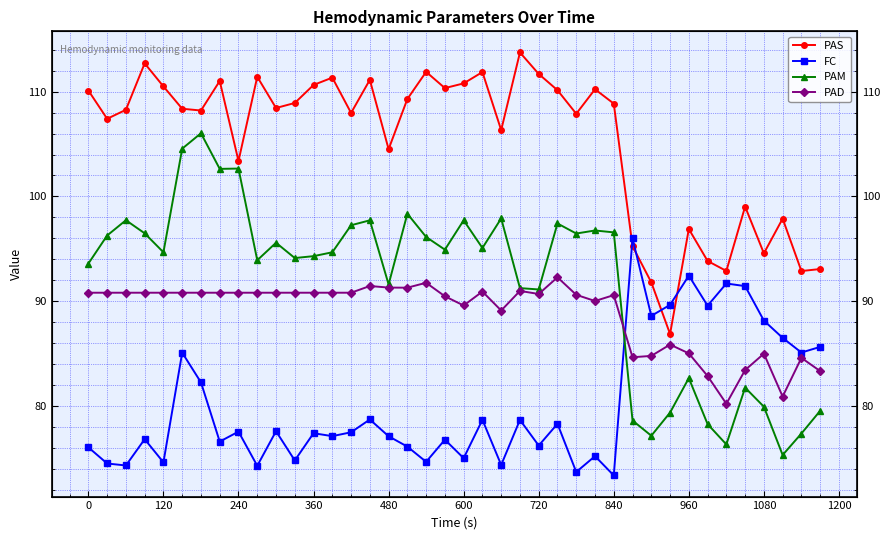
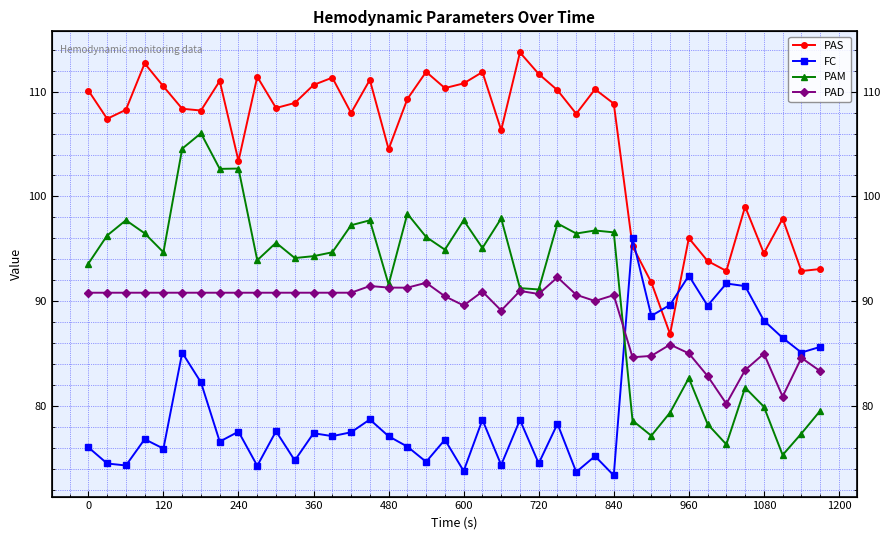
FC, 120: 74.6 -> 75.9
FC, 600: 75.0 -> 73.8
FC, 720: 76.2 -> 74.5
PAS, 960: 96.9 -> 96.0
